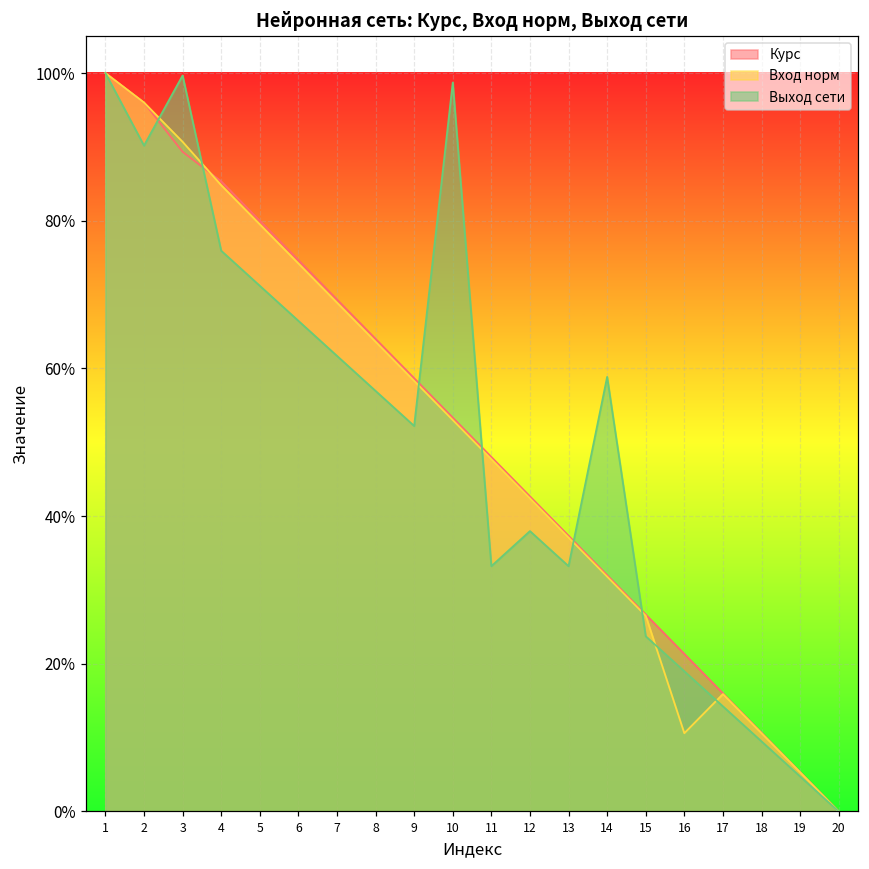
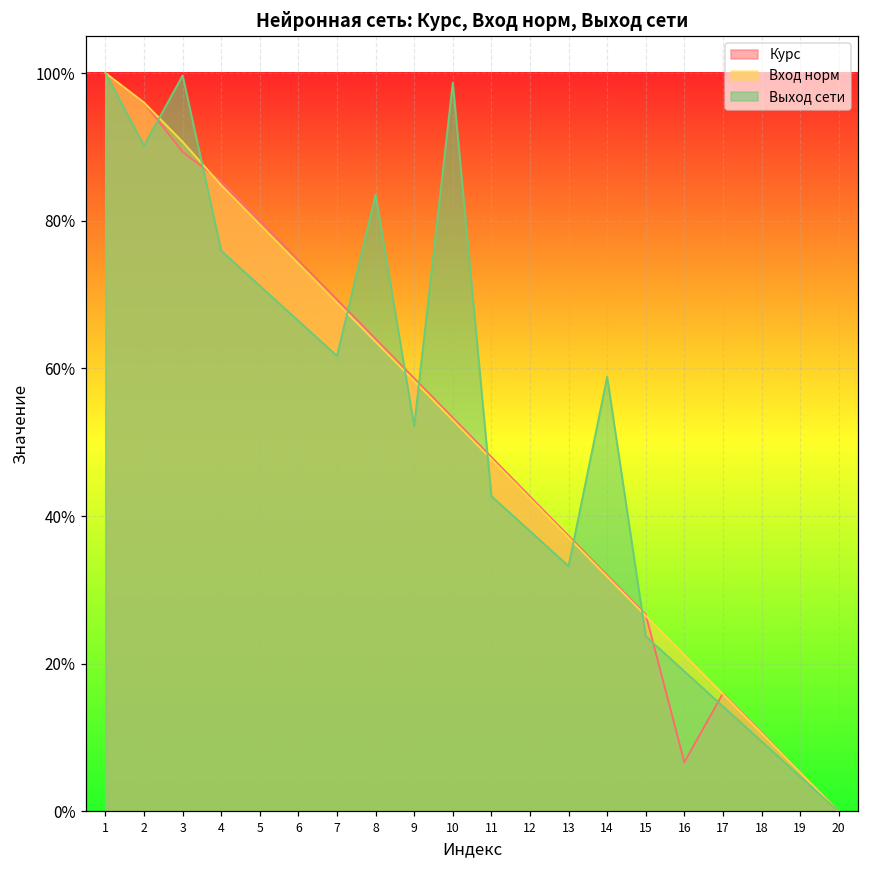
Выход сети, 8: 57% -> 84%
Выход сети, 11: 33% -> 43%
Курс, 16: 21% -> 7%
Вход норм, 16: 11% -> 21%
